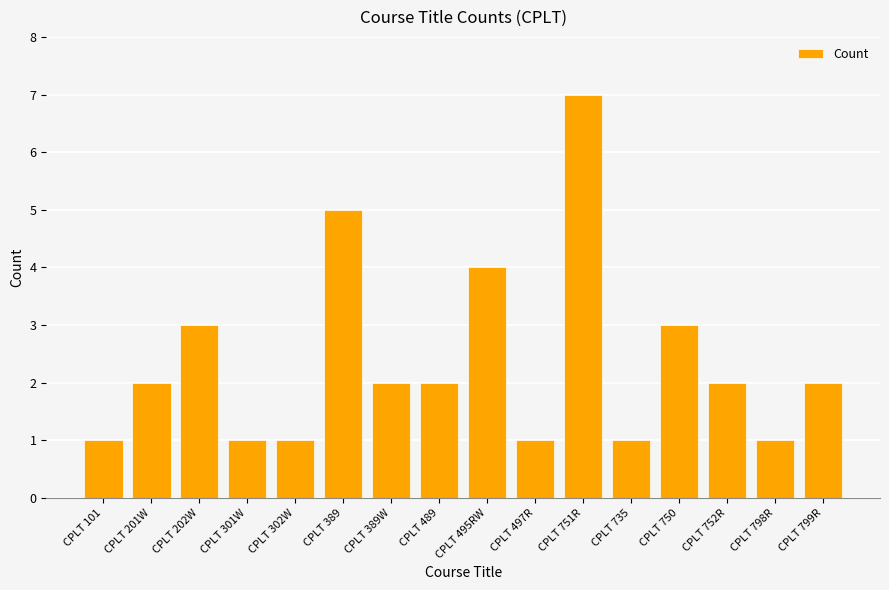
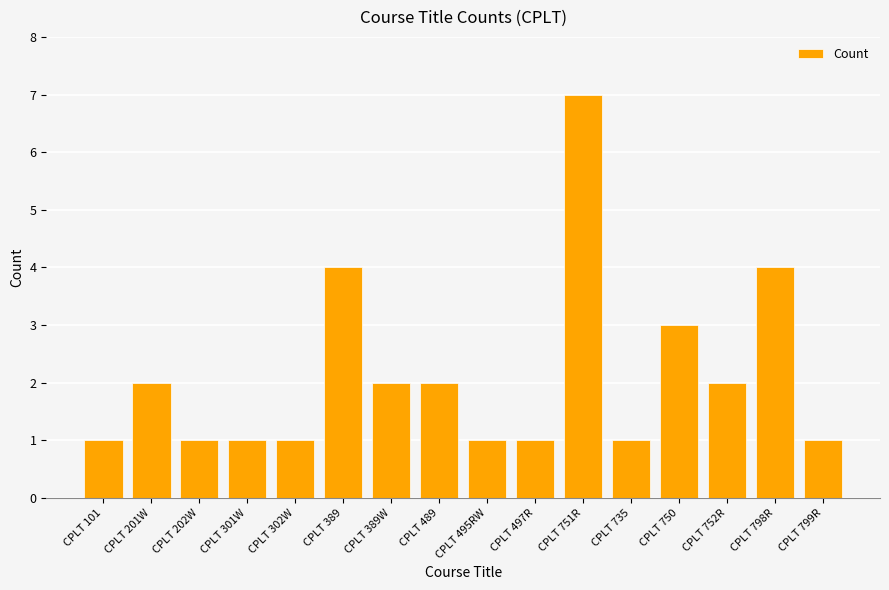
CPLT 202W: 3 -> 1
CPLT 389: 5 -> 4
CPLT 495RW: 4 -> 1
CPLT 798R: 1 -> 4
CPLT 799R: 2 -> 1
